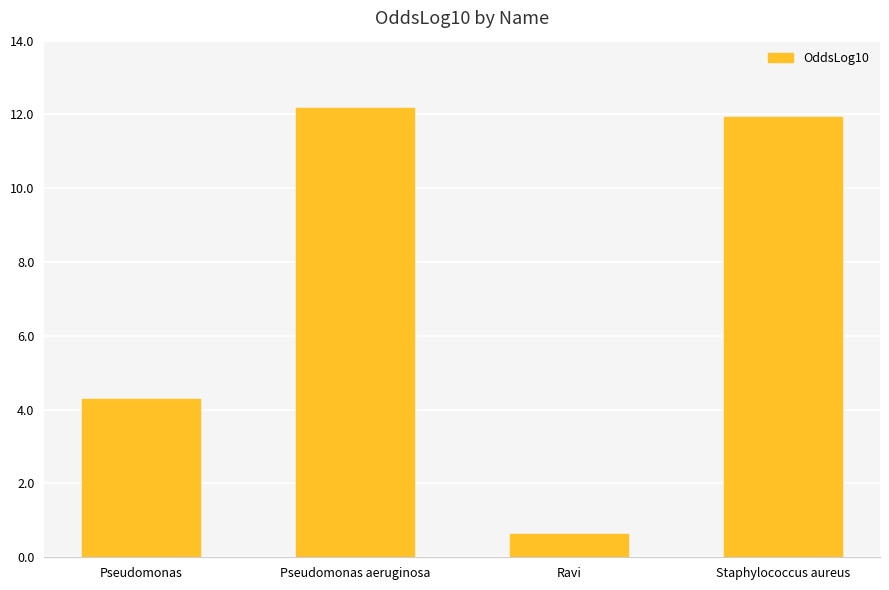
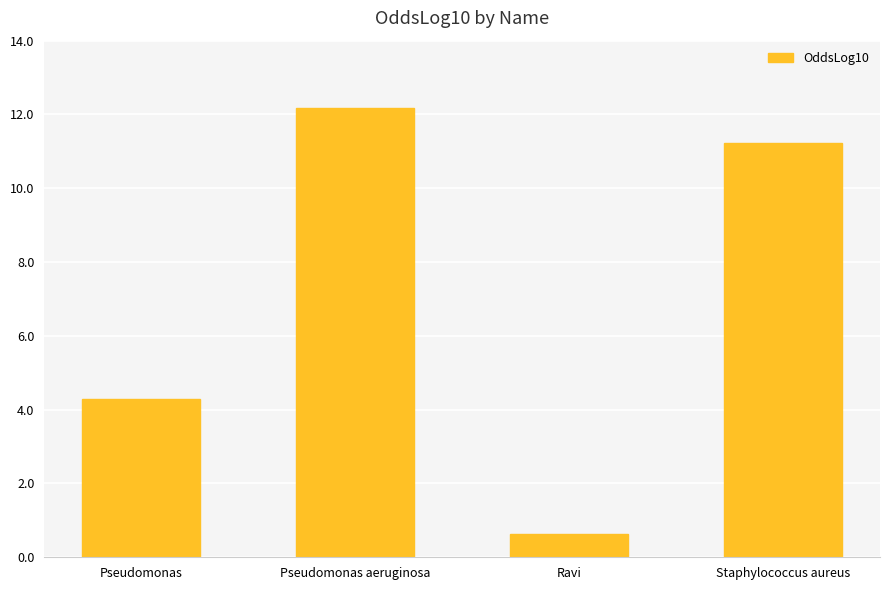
Staphylococcus aureus: 11.9 -> 11.2
